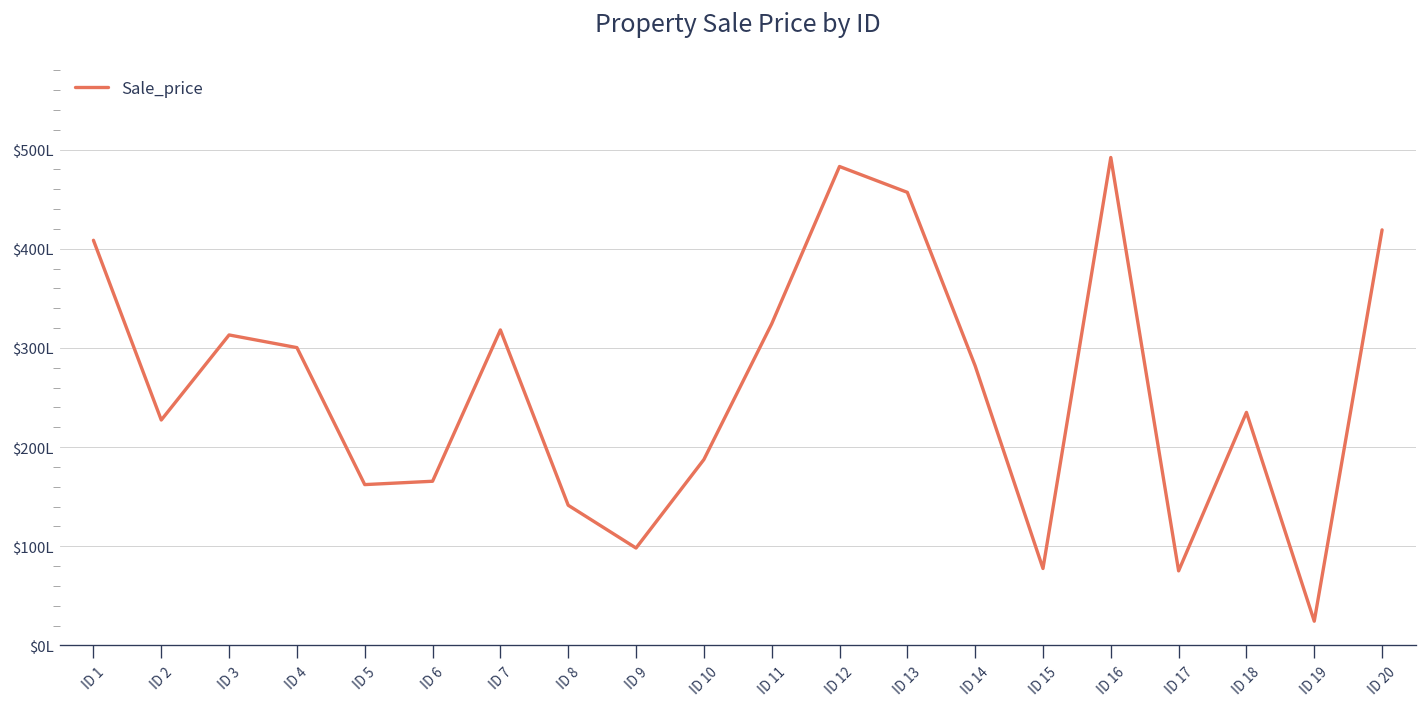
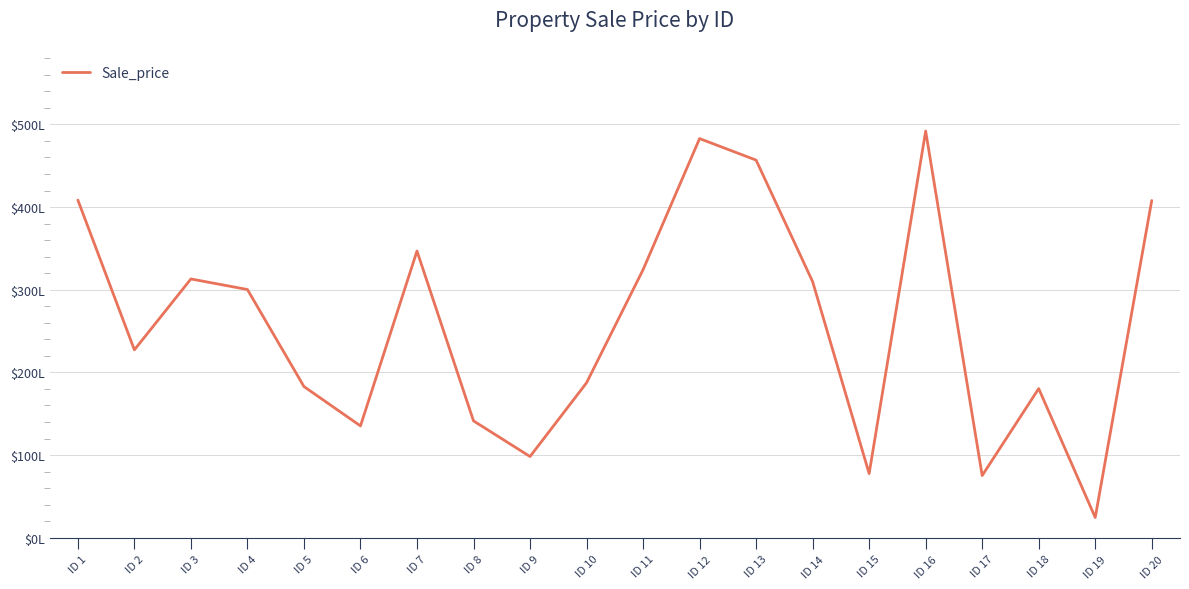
ID 5: $160L -> $180L
ID 6: $170L -> $140L
ID 7: $320L -> $350L
ID 14: $280L -> $310L
ID 18: $230L -> $180L
ID 20: $420L -> $410L
